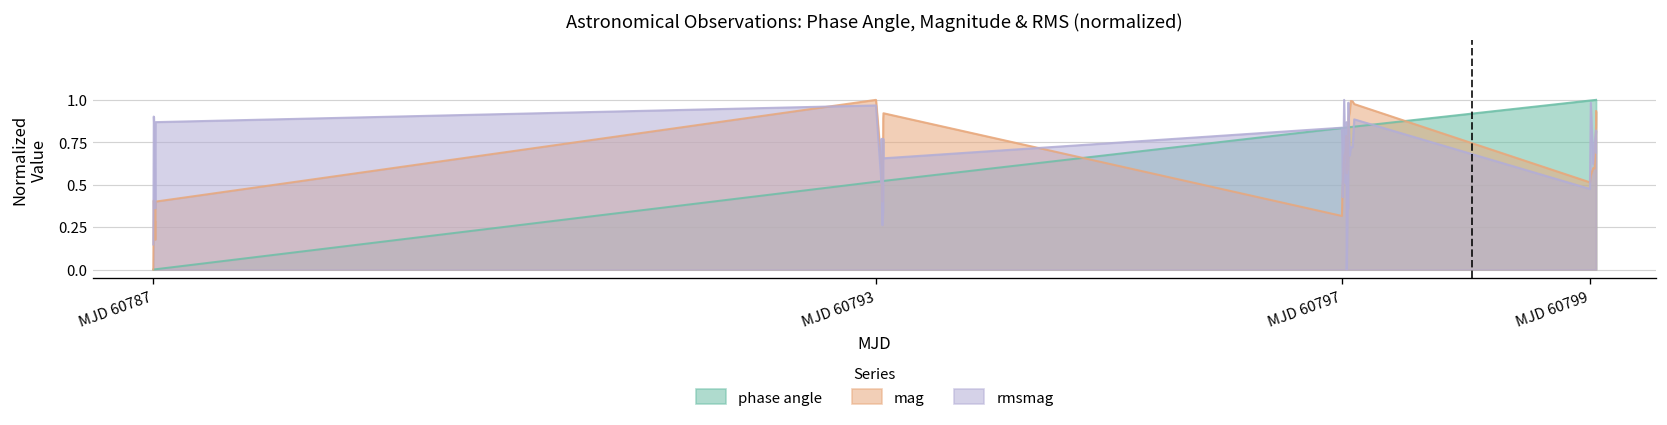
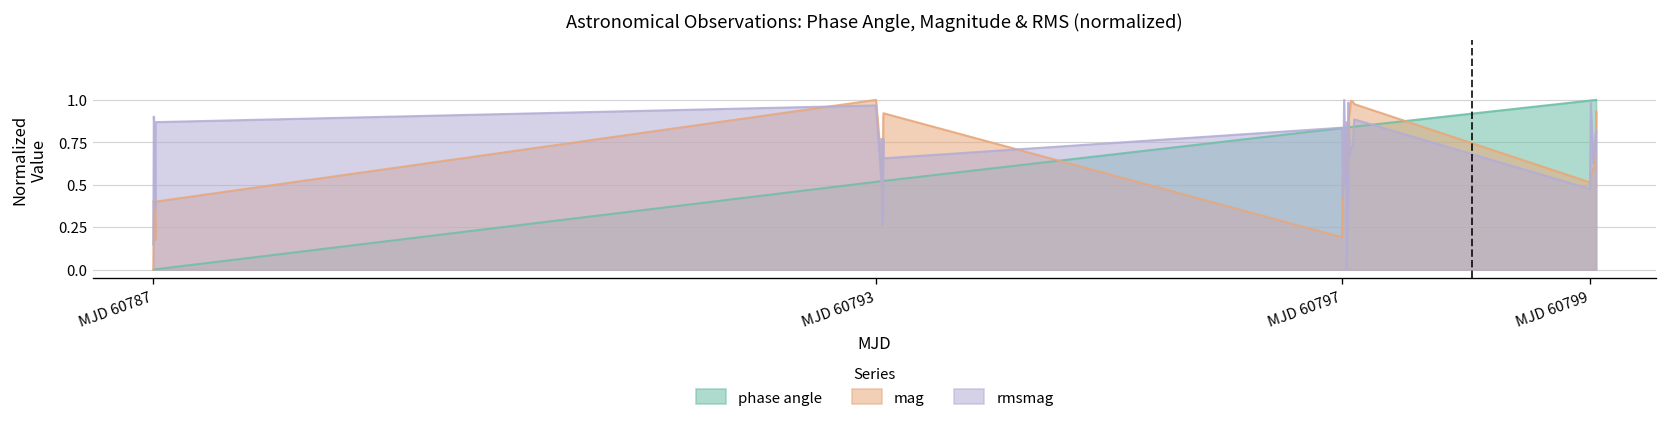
mag, MJD 60797: 0.32 -> 0.19
